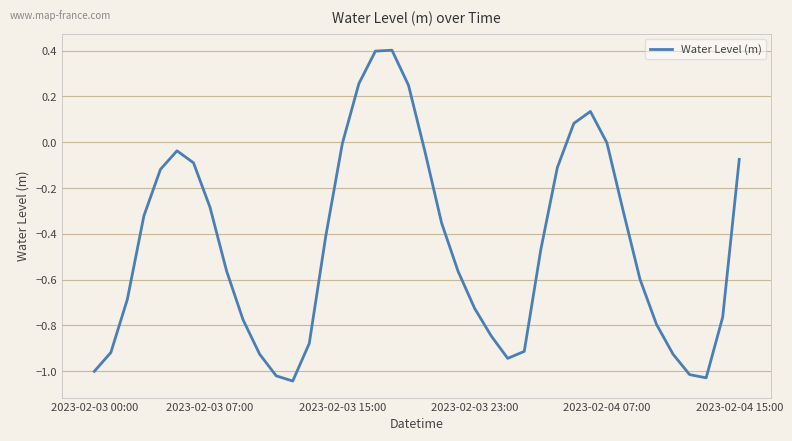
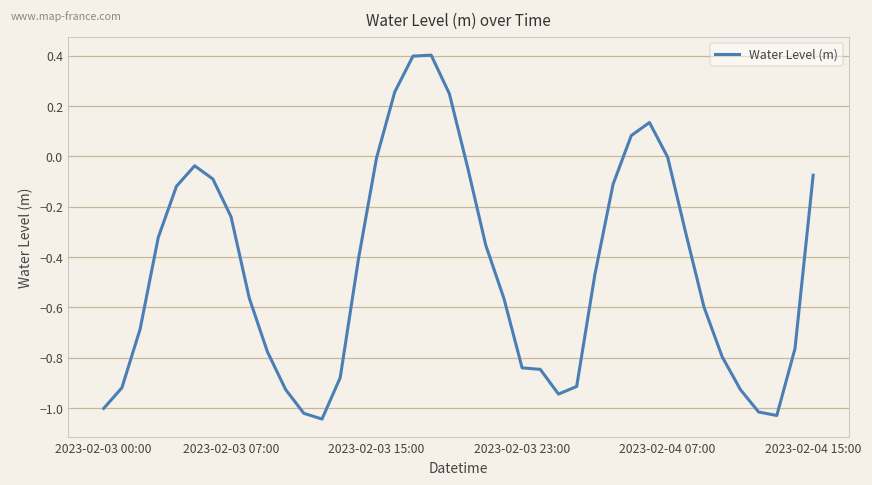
2023-02-03 07:00: -0.28 -> -0.24
2023-02-03 23:00: -0.73 -> -0.84
